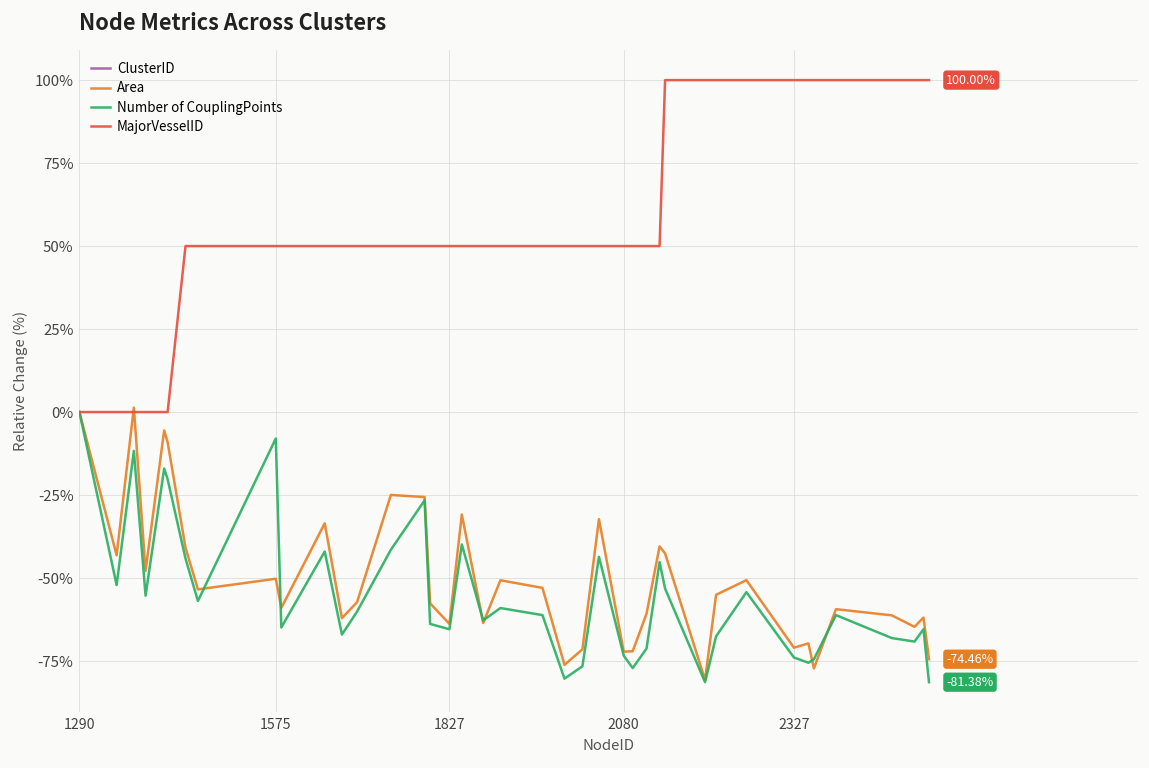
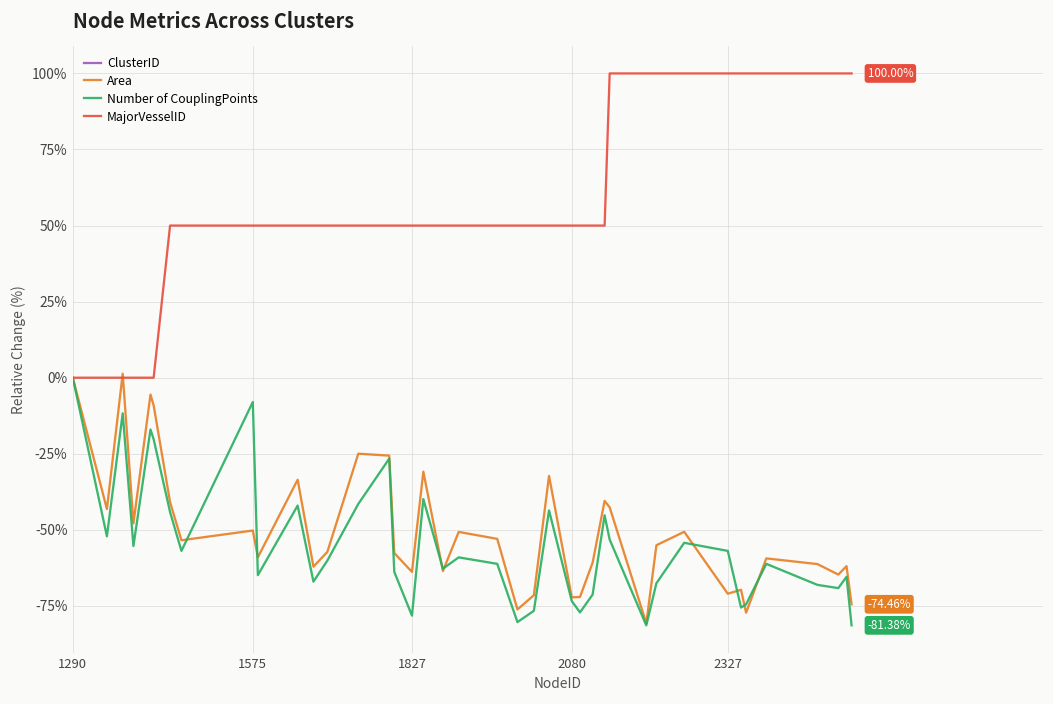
Number of CouplingPoints, 1827: -65% -> -78%
Number of CouplingPoints, 2327: -74% -> -57%
